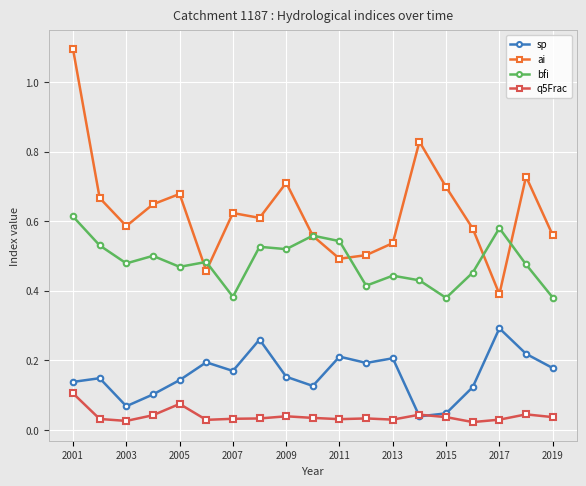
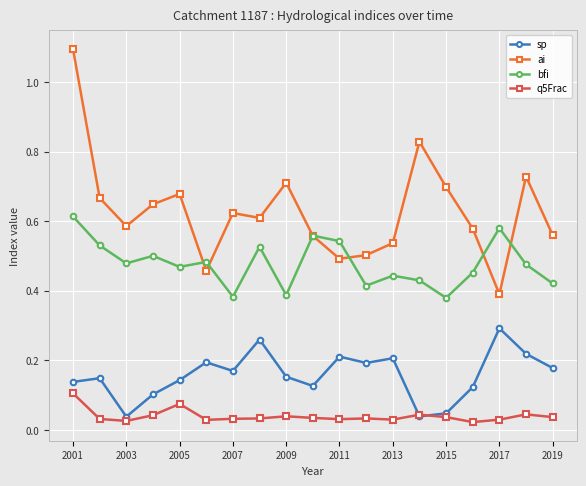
sp, 2003: 0.07 -> 0.04
bfi, 2009: 0.52 -> 0.39
bfi, 2019: 0.38 -> 0.42
